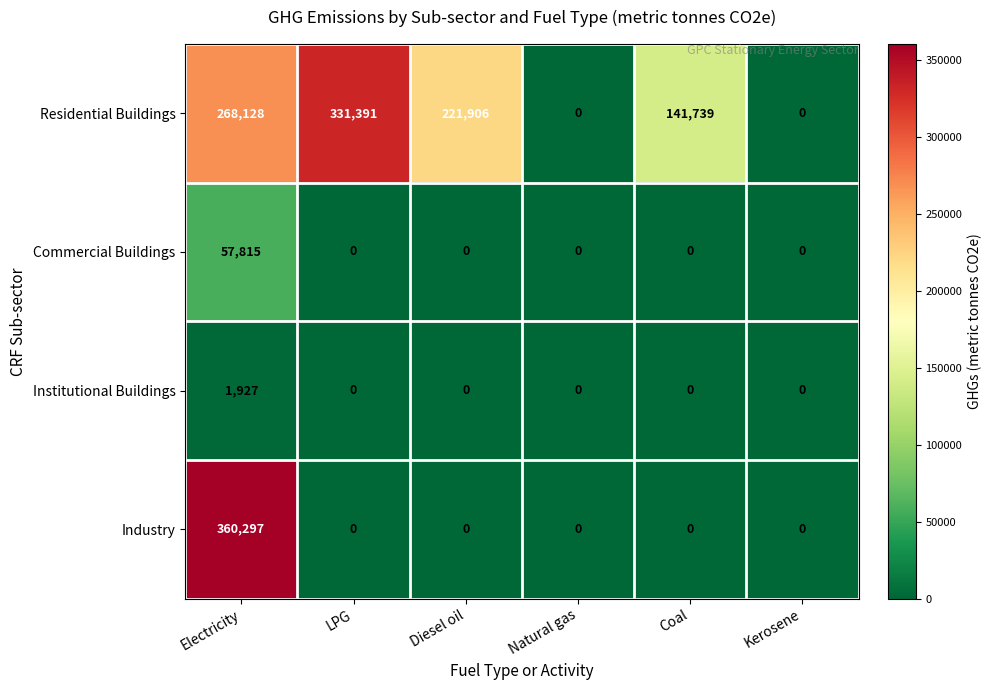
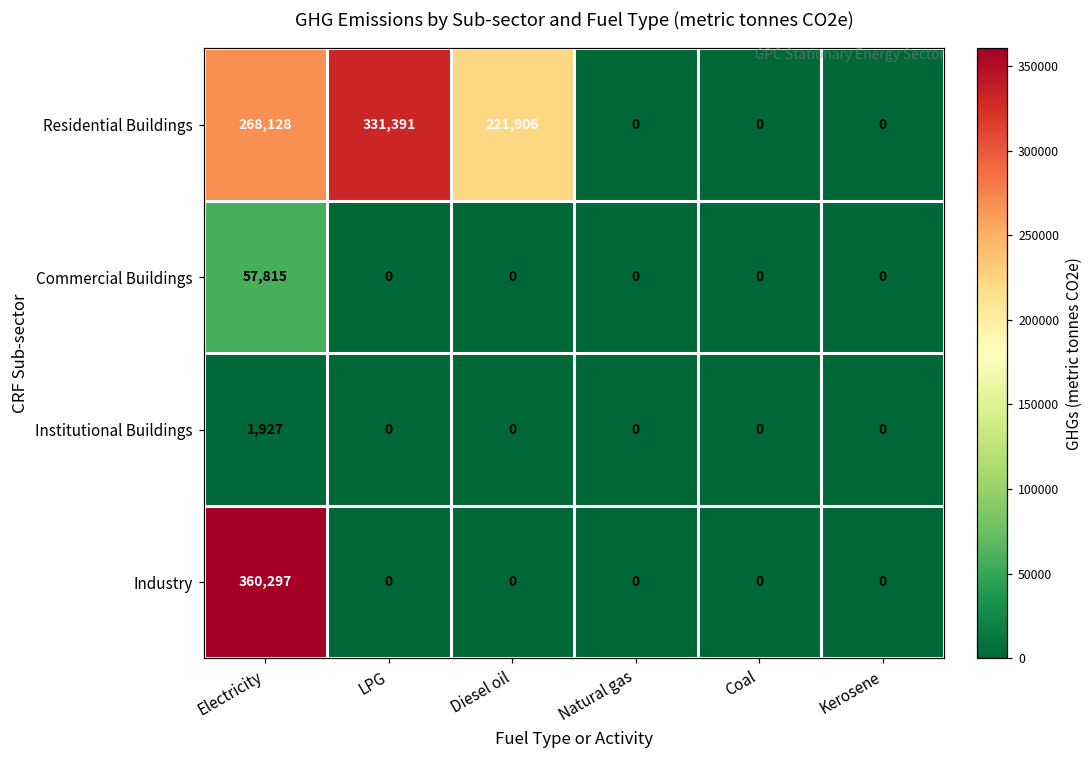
Residential Buildings, Coal: 141,739 -> 0
